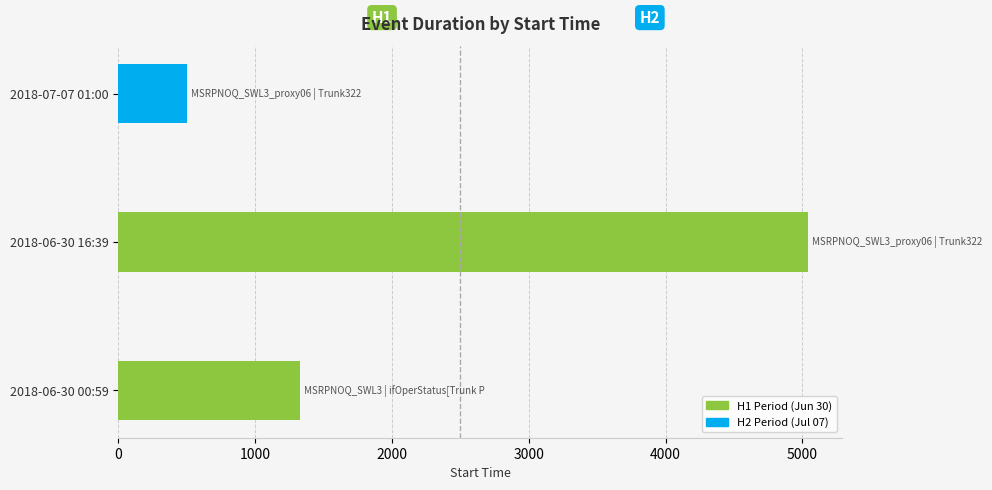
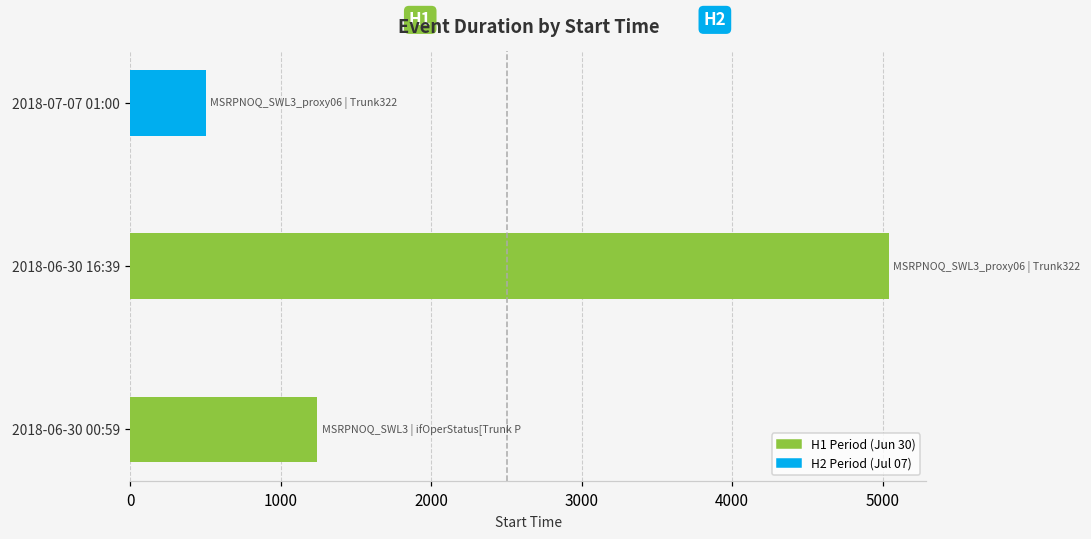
2018-06-30 00:59: 1330 -> 1240
